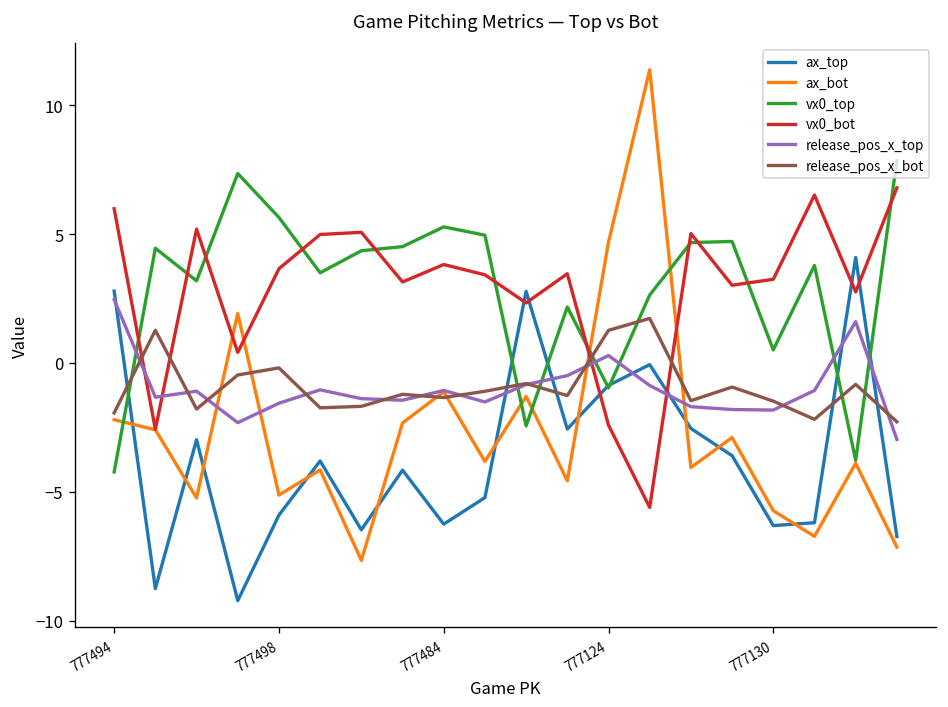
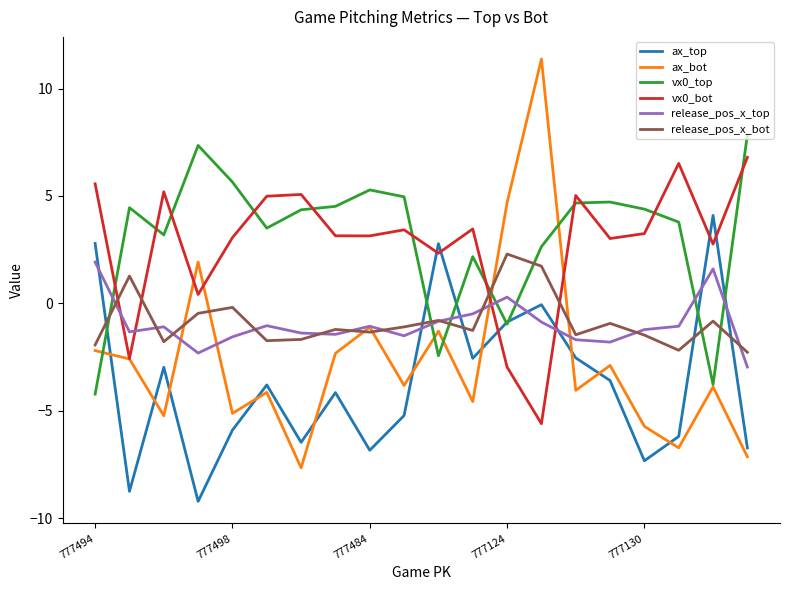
vx0_bot, 777494: 6.0 -> 5.6
release_pos_x_top, 777494: 2.5 -> 1.9
vx0_bot, 777498: 3.7 -> 3.1
ax_top, 777484: -6.3 -> -6.8
vx0_bot, 777484: 3.8 -> 3.1
vx0_bot, 777124: -2.4 -> -3.0
release_pos_x_bot, 777124: 1.3 -> 2.3
ax_top, 777130: -6.3 -> -7.3
vx0_top, 777130: 0.5 -> 4.4
release_pos_x_top, 777130: -1.8 -> -1.2
